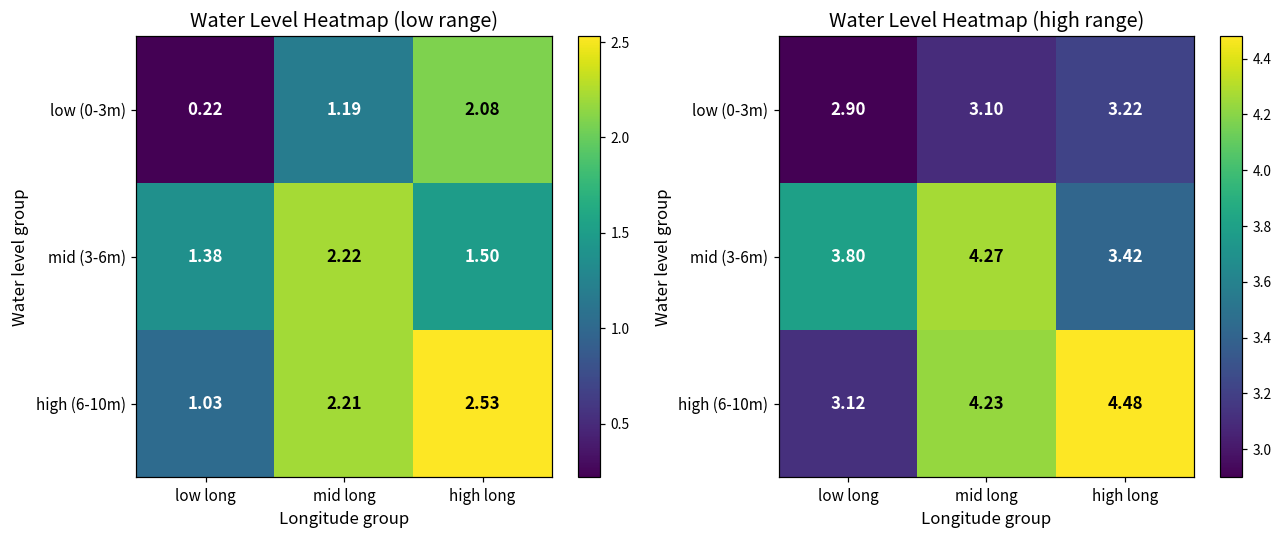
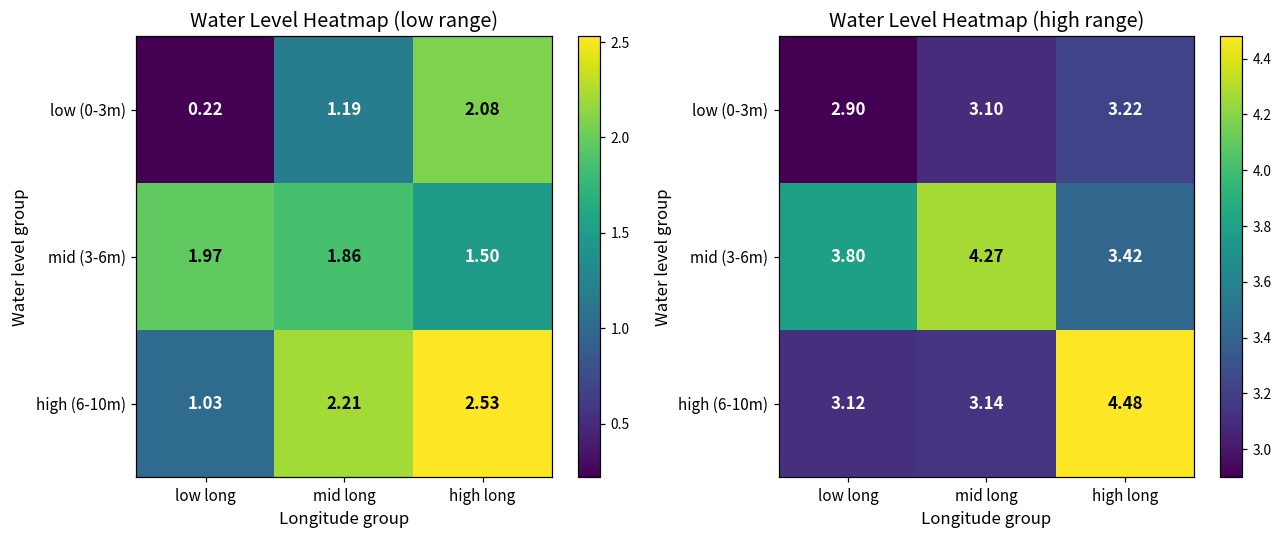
Water Level Heatmap (low range), mid (3-6m), low long: 1.38 -> 1.97
Water Level Heatmap (low range), mid (3-6m), mid long: 2.22 -> 1.86
Water Level Heatmap (high range), high (6-10m), mid long: 4.23 -> 3.14
